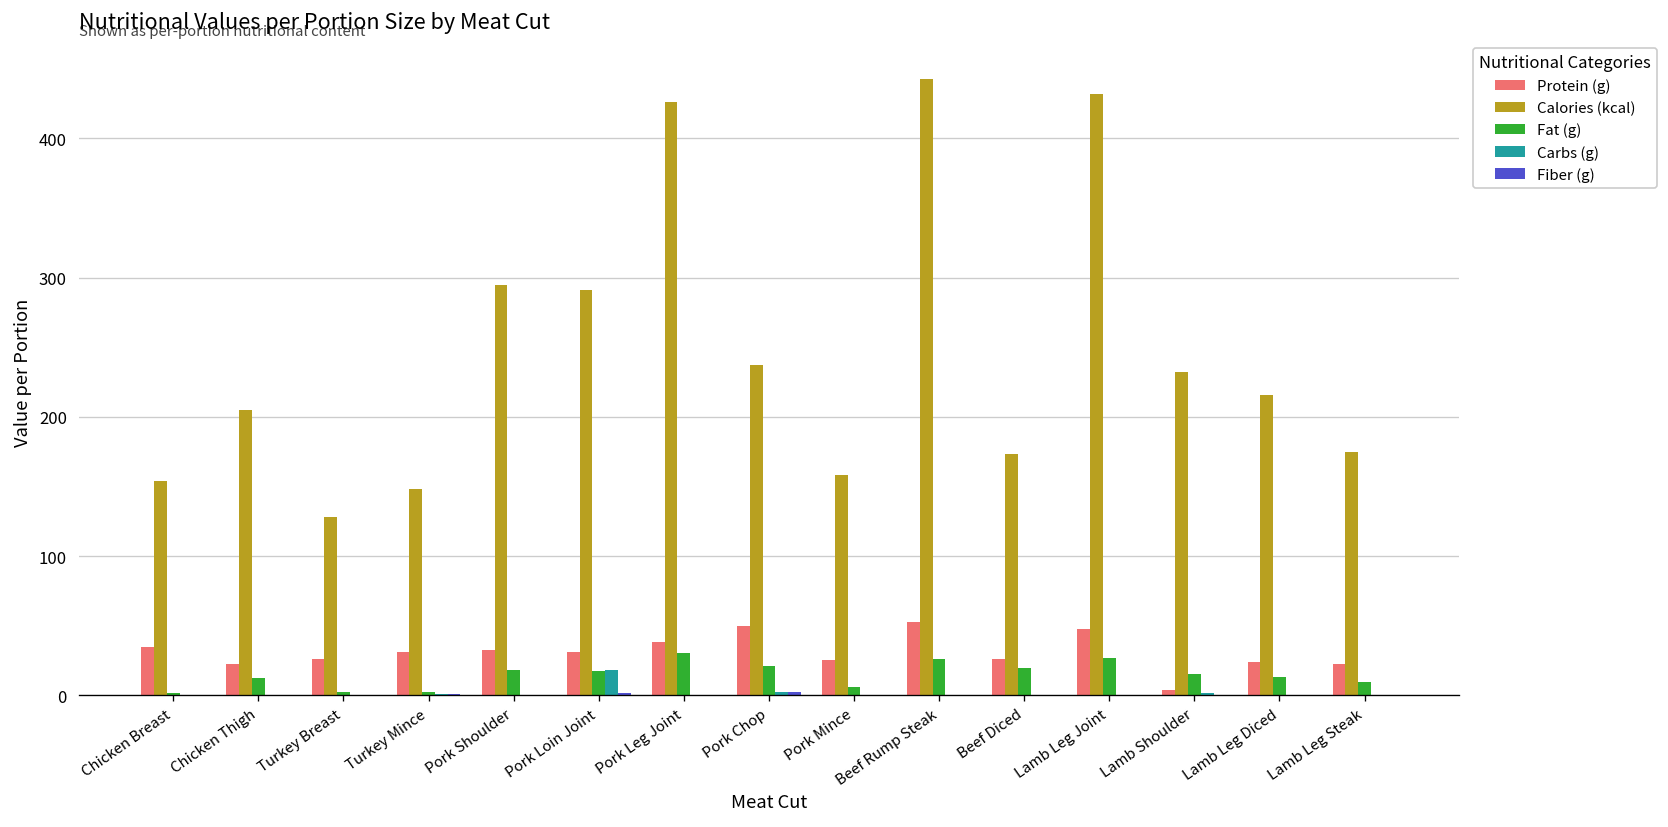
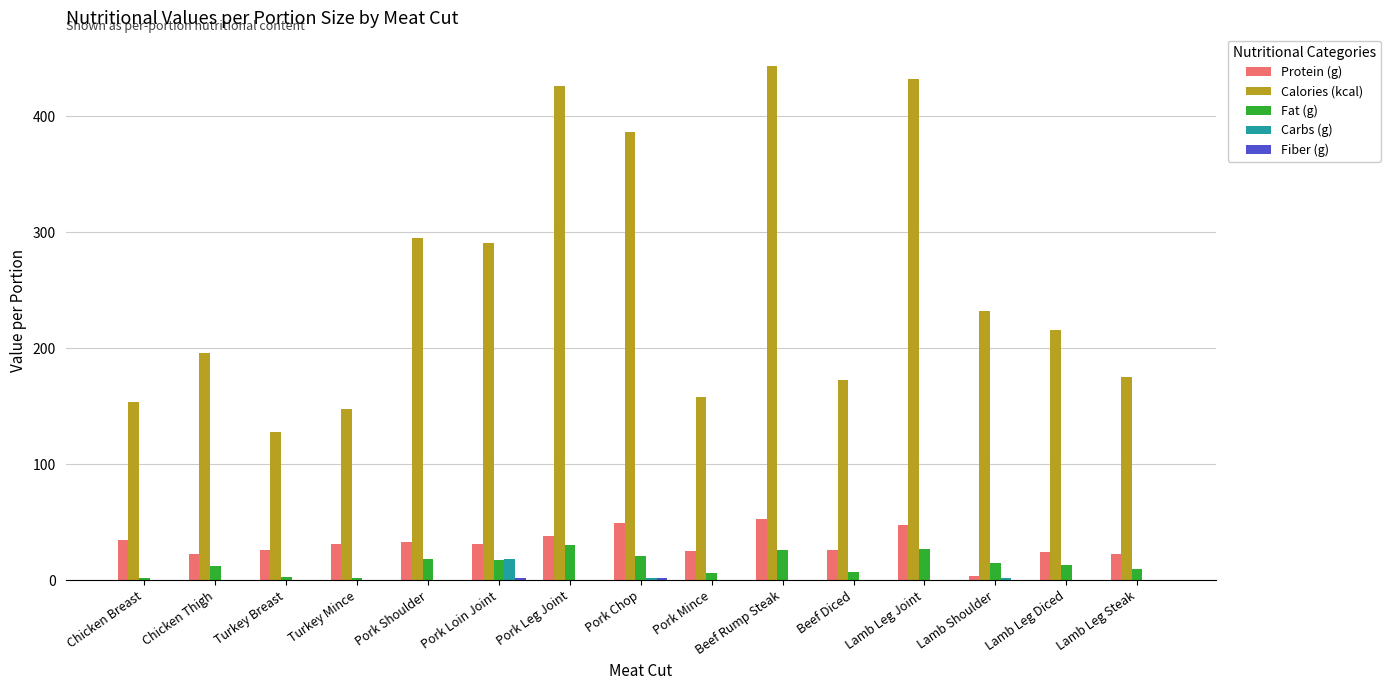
Calories (kcal), Chicken Thigh: 205 -> 196
Calories (kcal), Pork Chop: 237 -> 386
Fat (g), Beef Diced: 20 -> 8
